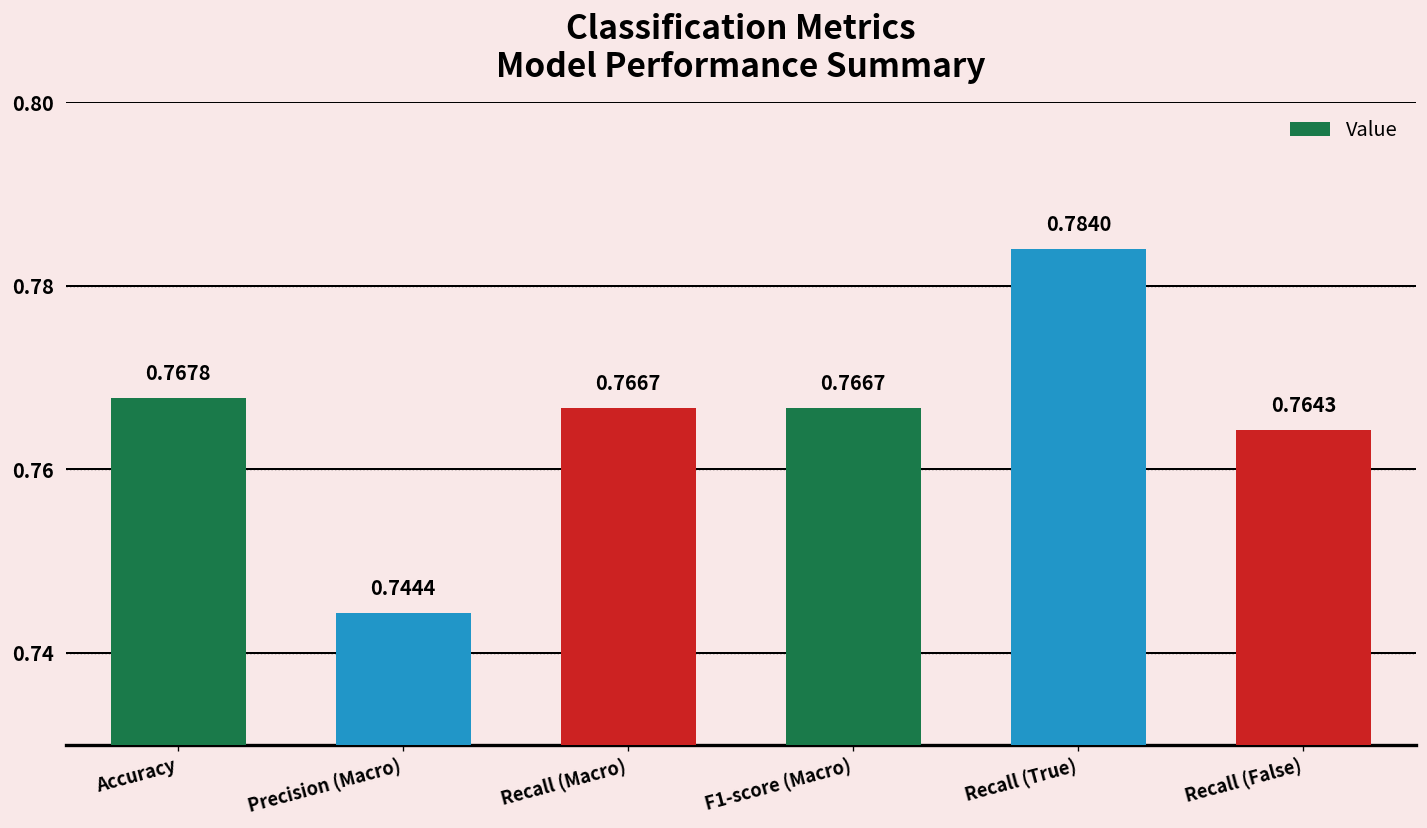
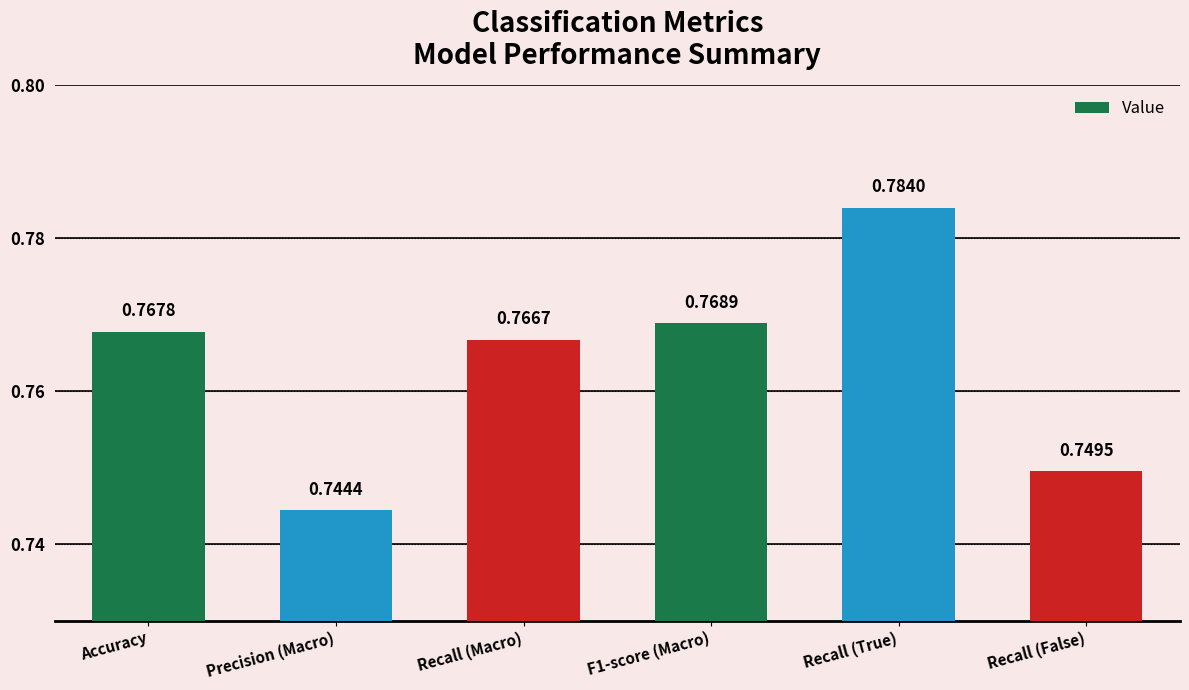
F1-score (Macro): 0.7667 -> 0.7689
Recall (False): 0.7643 -> 0.7495
